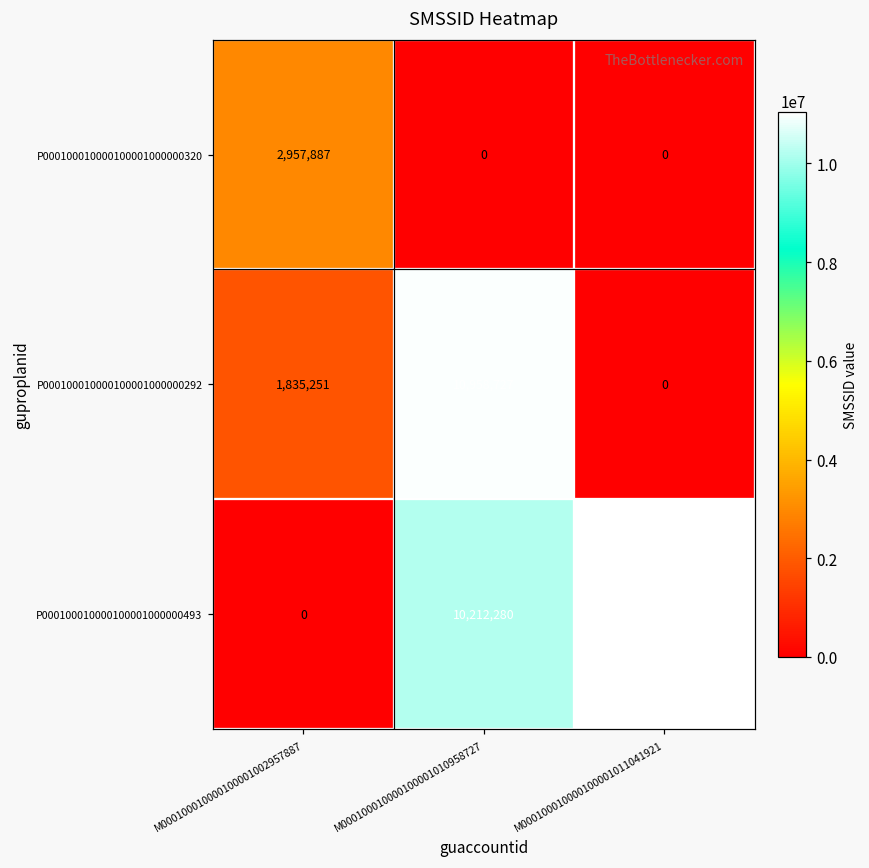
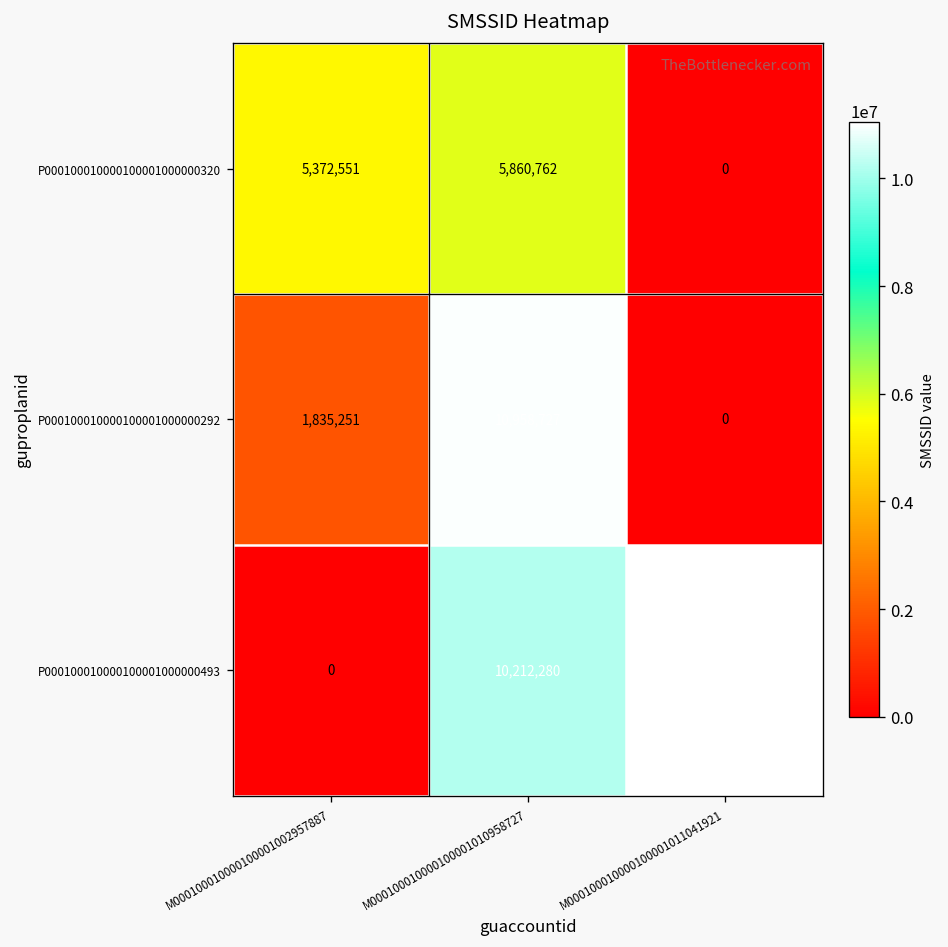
P000100010000100001000000320, M000100010000100001002957887: 2,957,887 -> 5,372,551
P000100010000100001000000320, M000100010000100001010958727: 0 -> 5,860,762
